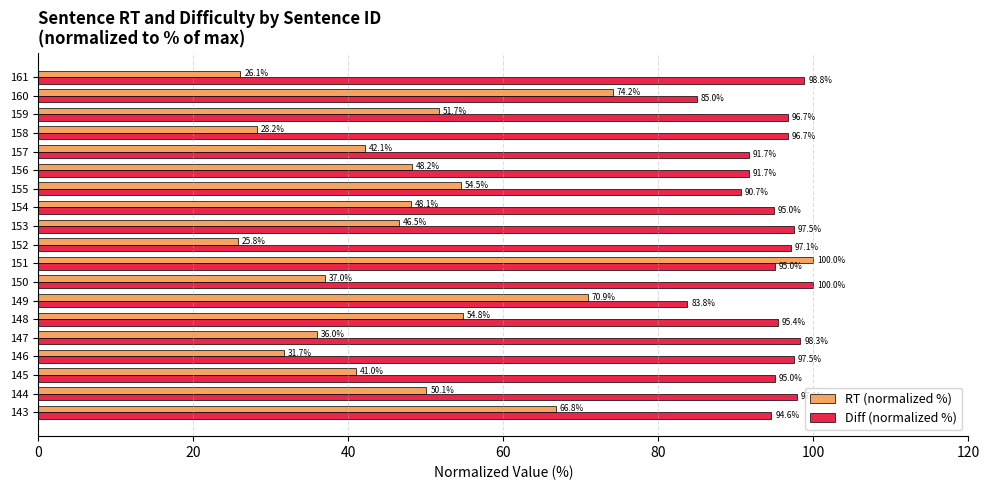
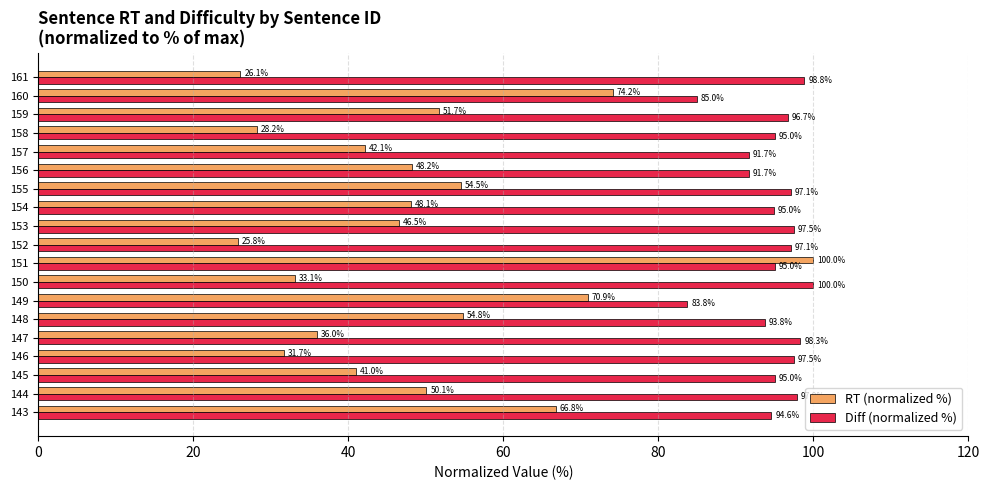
Diff (normalized %), 158: 96.7% -> 95.0%
Diff (normalized %), 155: 90.7% -> 97.1%
RT (normalized %), 150: 37.0% -> 33.1%
Diff (normalized %), 148: 95.4% -> 93.8%
